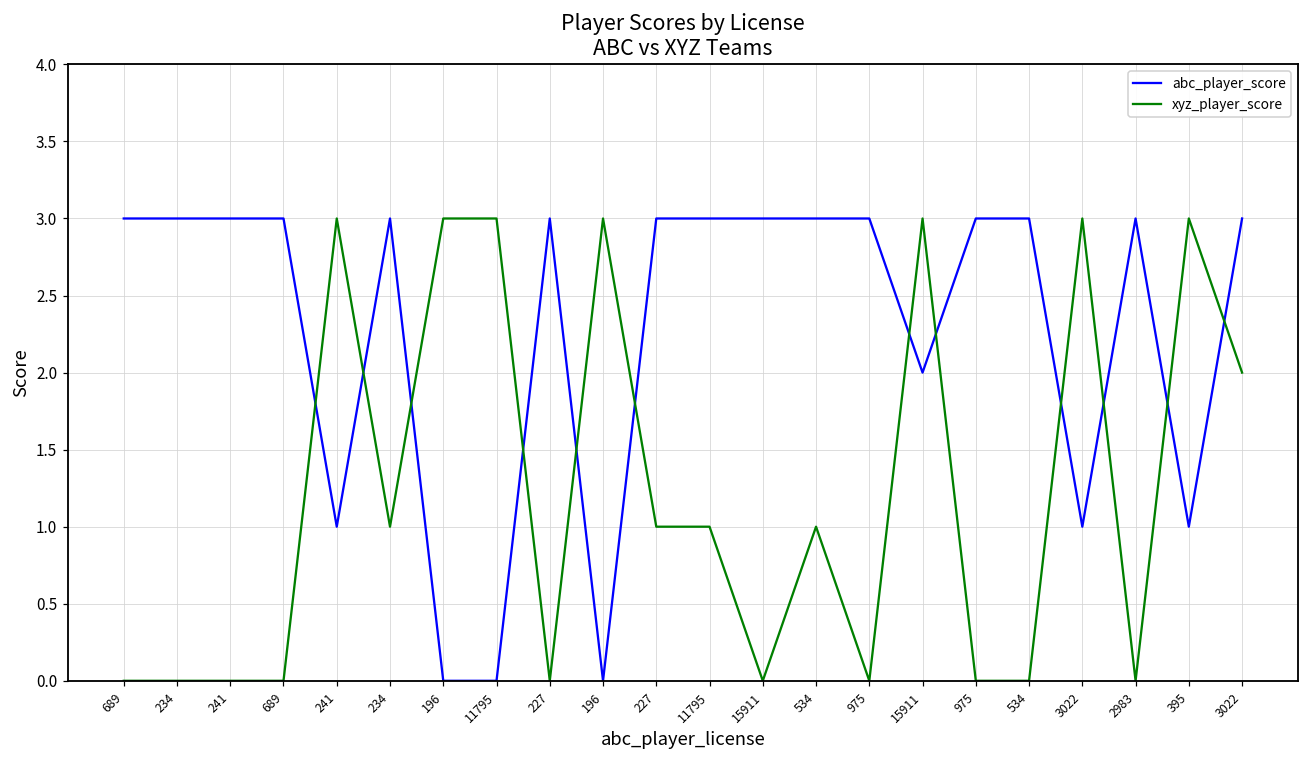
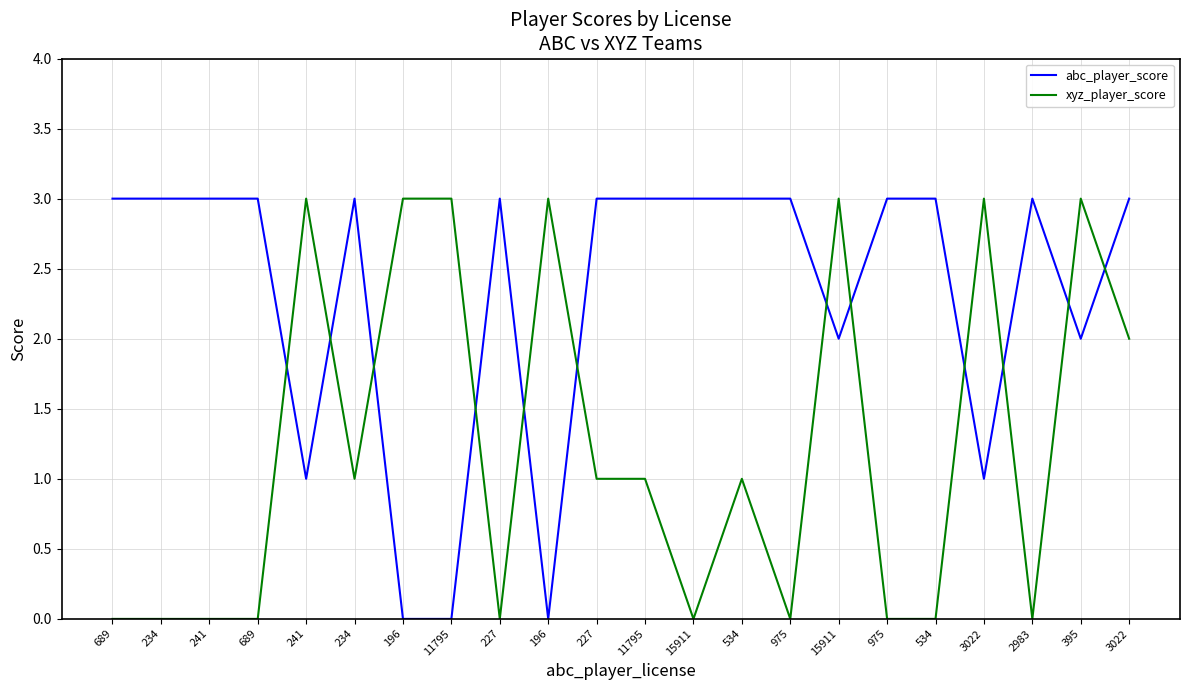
abc_player_score, 395: 1 -> 2
